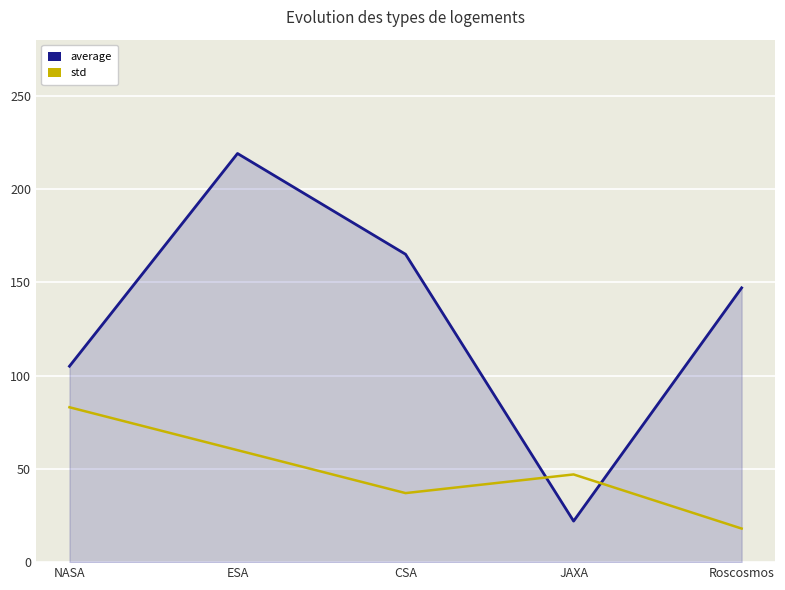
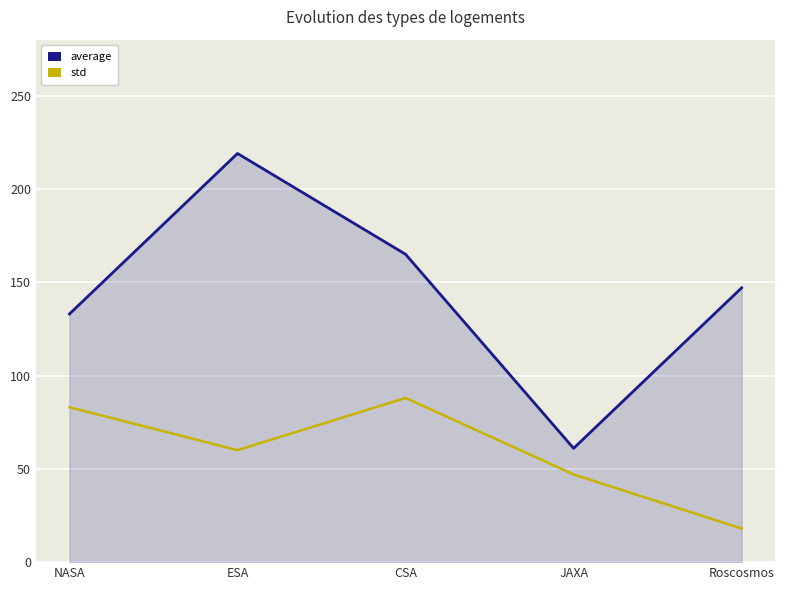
average, NASA: 105 -> 133
std, CSA: 37 -> 88
average, JAXA: 22 -> 61
